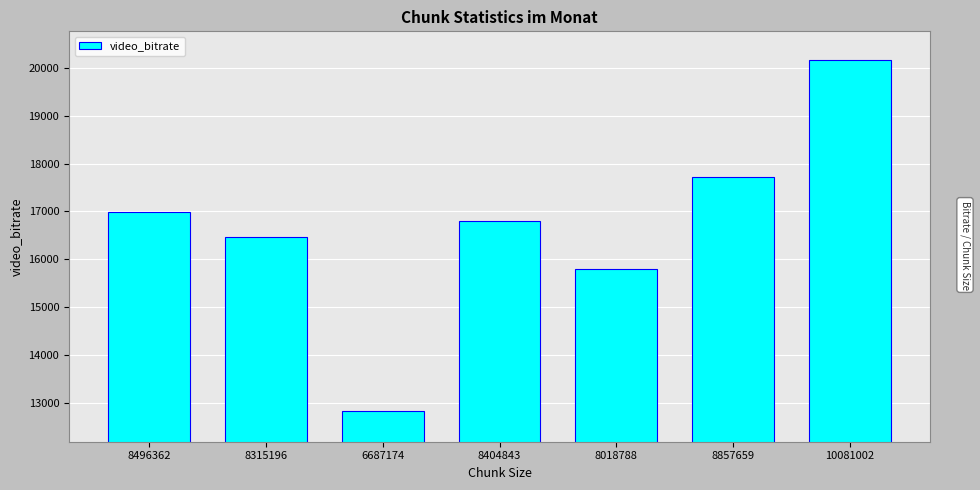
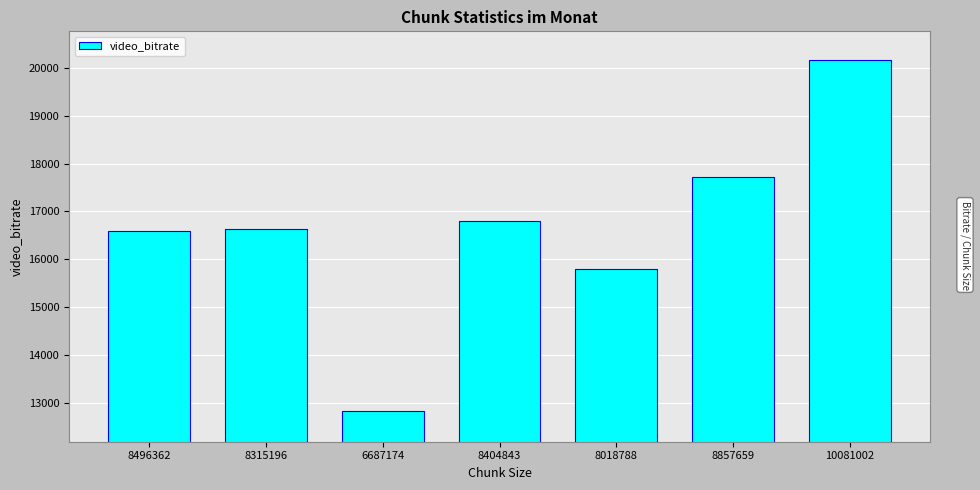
8496362: 17000 -> 16600
8315196: 16500 -> 16600
